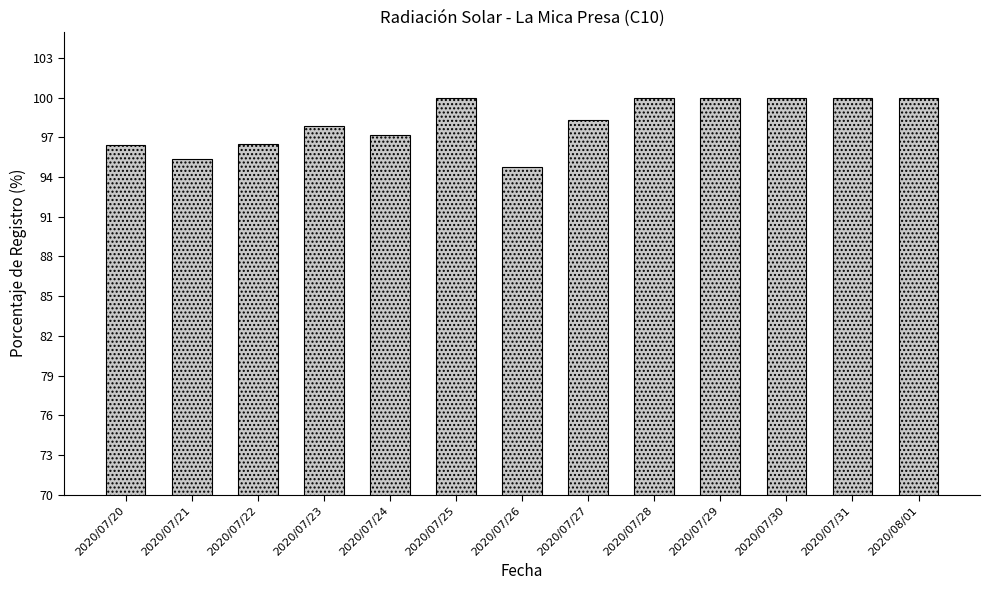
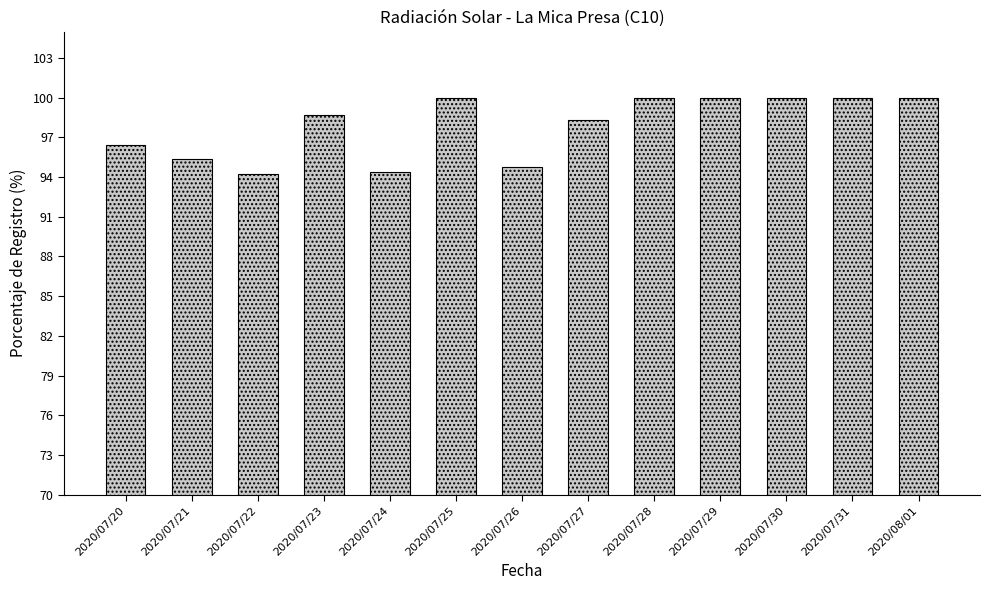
2020/07/22: 96.5 -> 94.2
2020/07/23: 97.9 -> 98.7
2020/07/24: 97.2 -> 94.4
